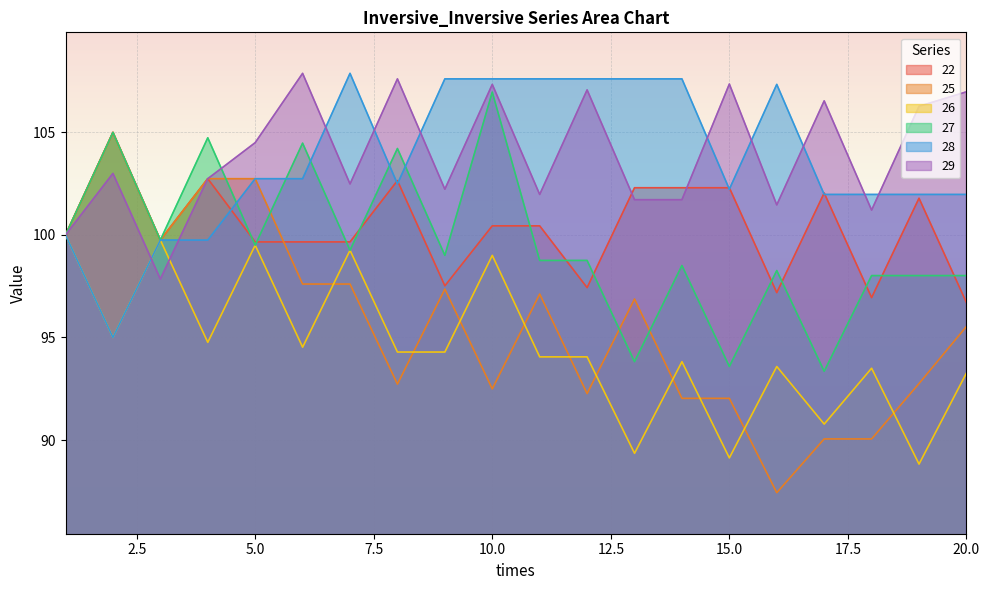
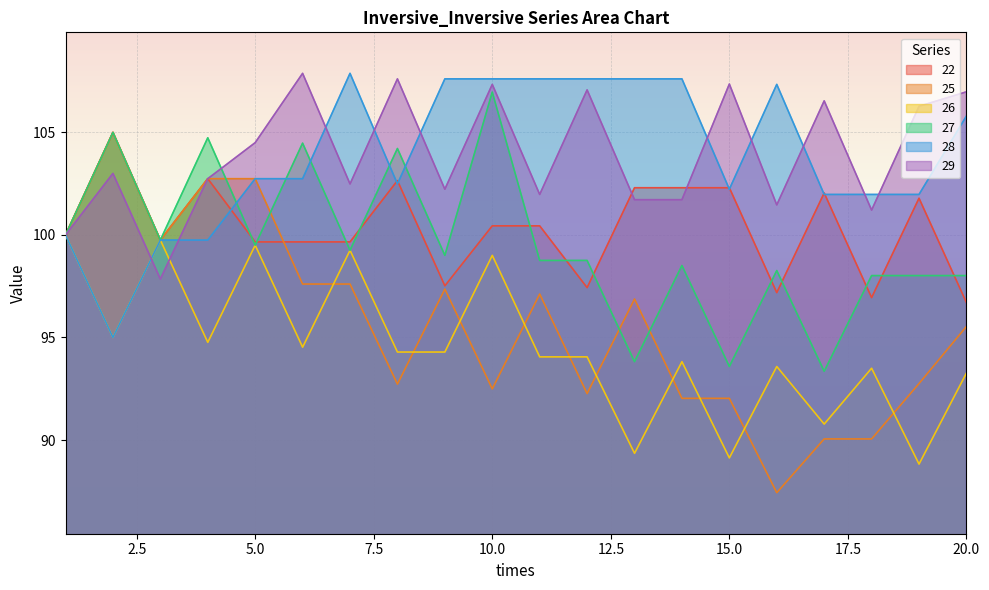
28, 20.0: 102.0 -> 105.8
